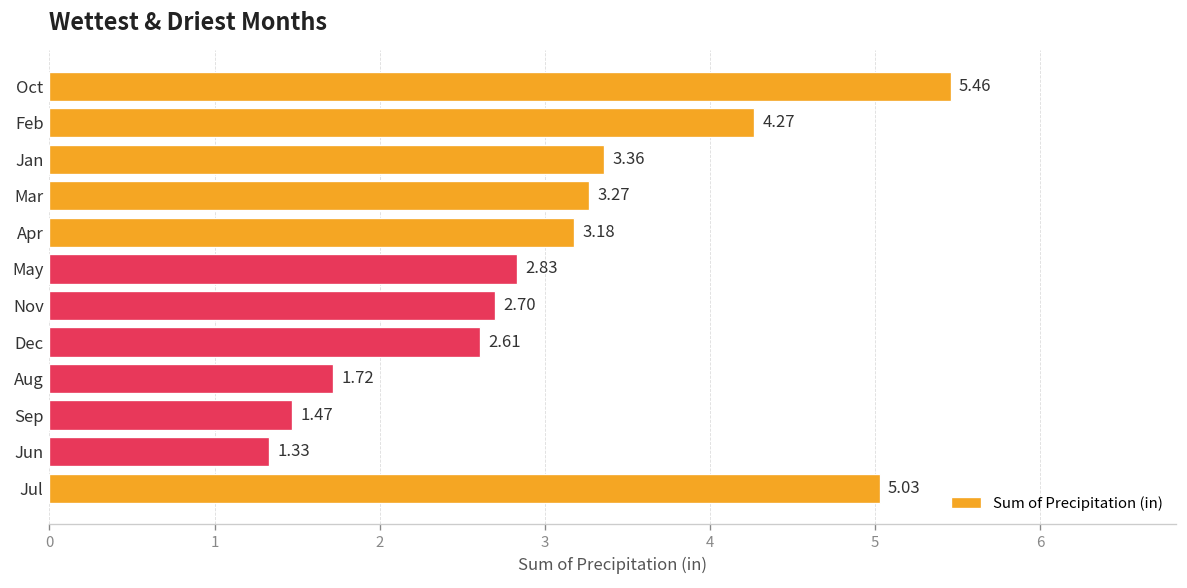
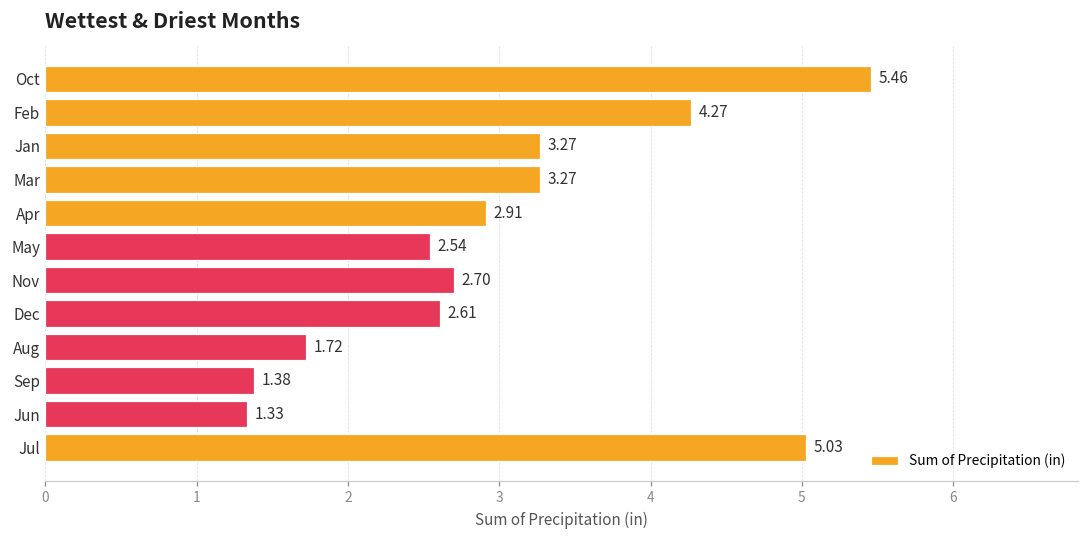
Jan: 3.36 -> 3.27
Apr: 3.18 -> 2.91
May: 2.83 -> 2.54
Sep: 1.47 -> 1.38
